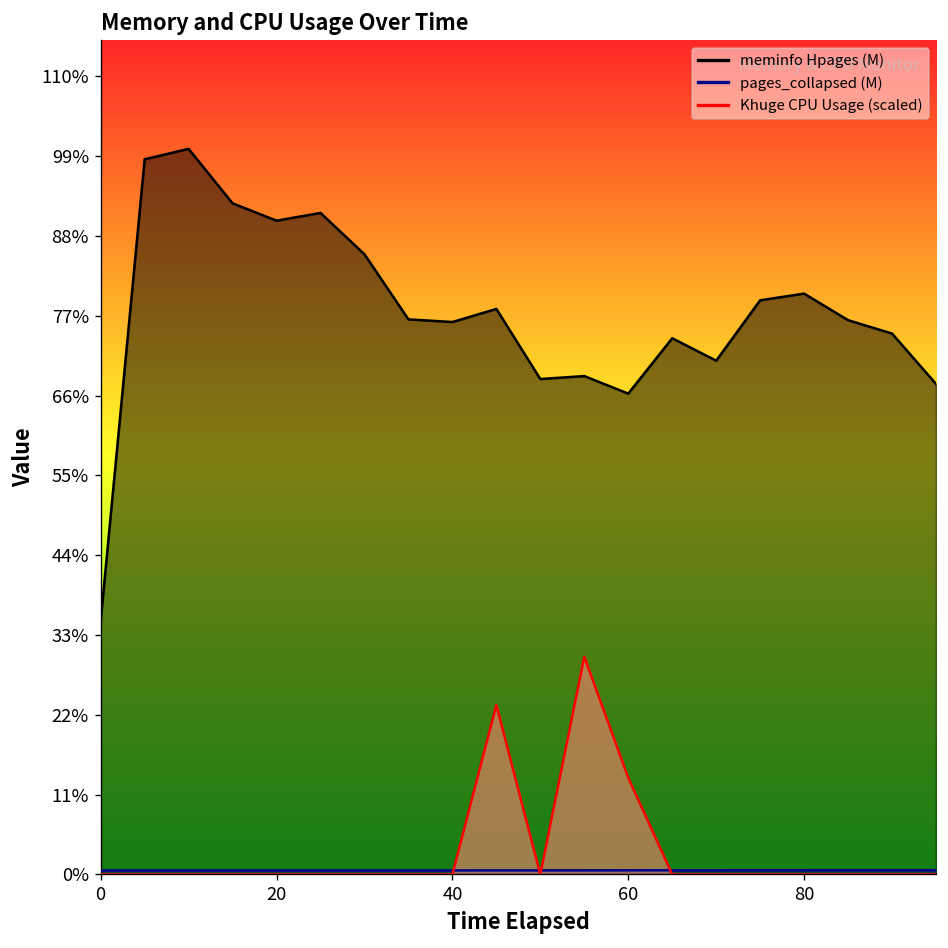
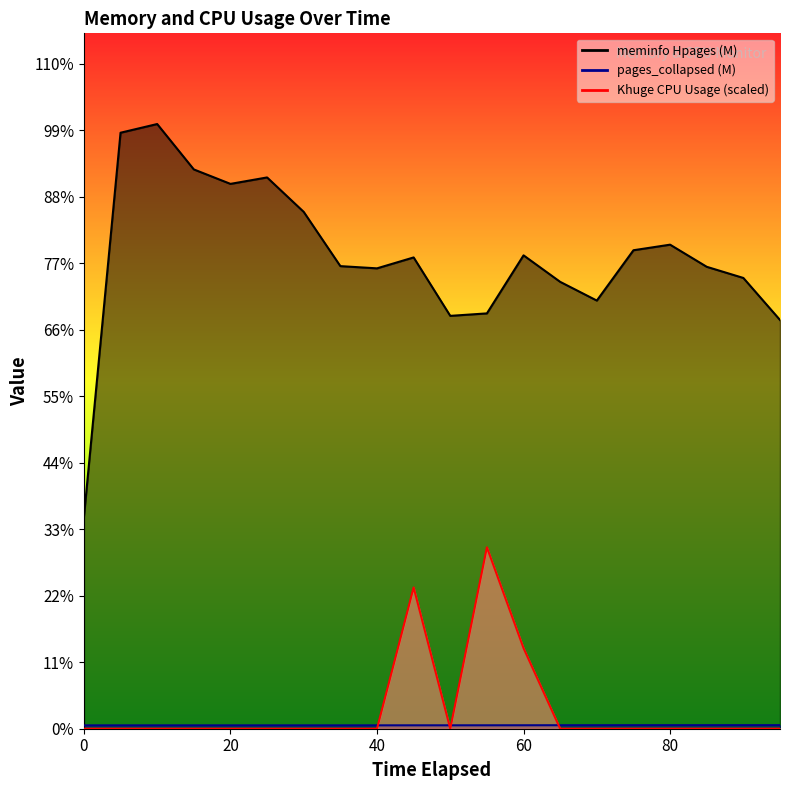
meminfo Hpages (M), 60: 66% -> 78%
